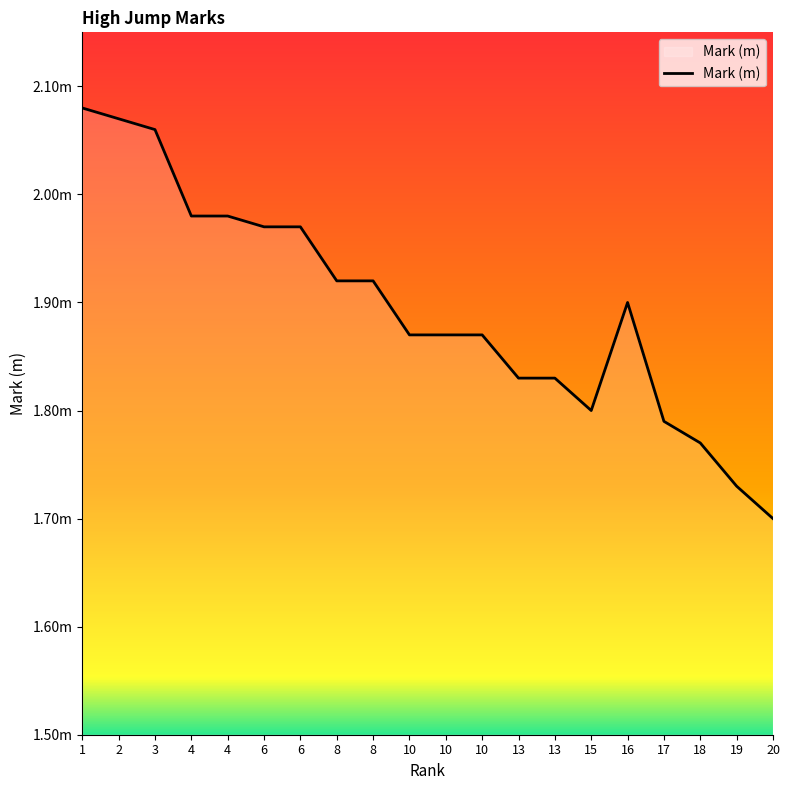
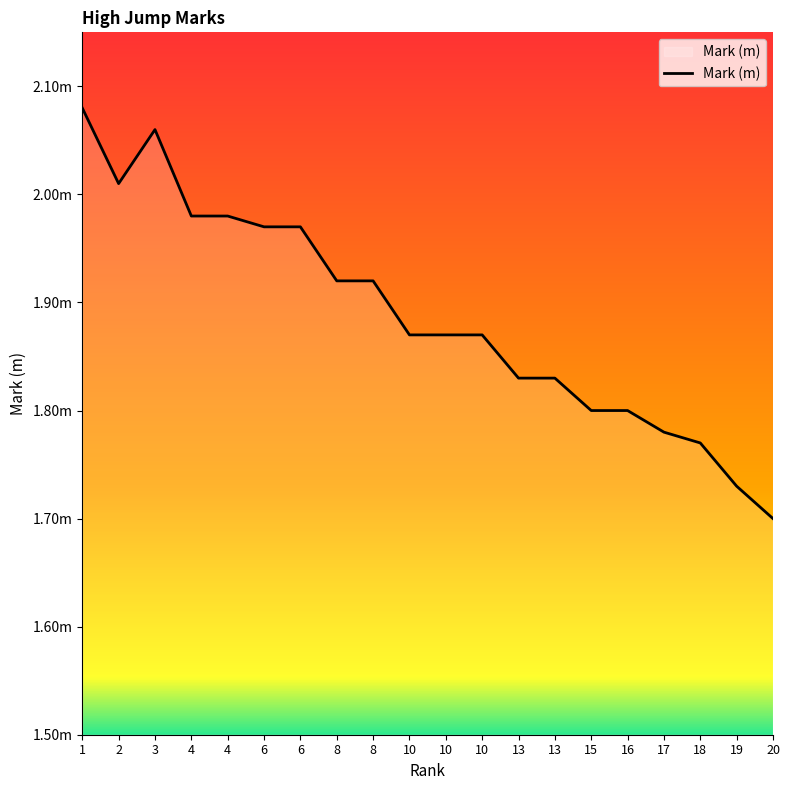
2: 2.07m -> 2.01m
16: 1.9m -> 1.8m
17: 1.79m -> 1.78m
